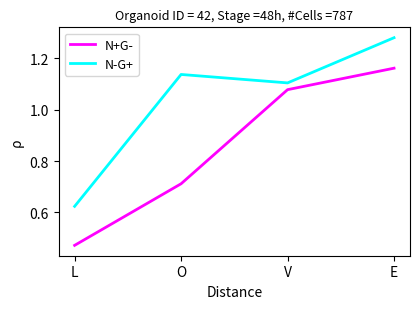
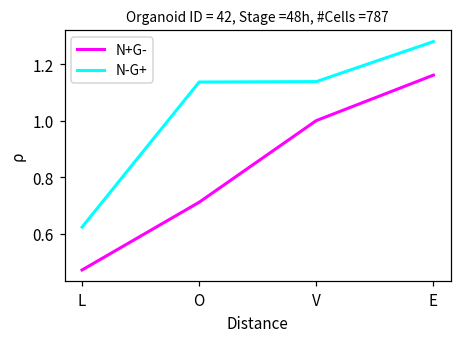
N+G-, V: 1.08 -> 1.00
N-G+, V: 1.10 -> 1.14
